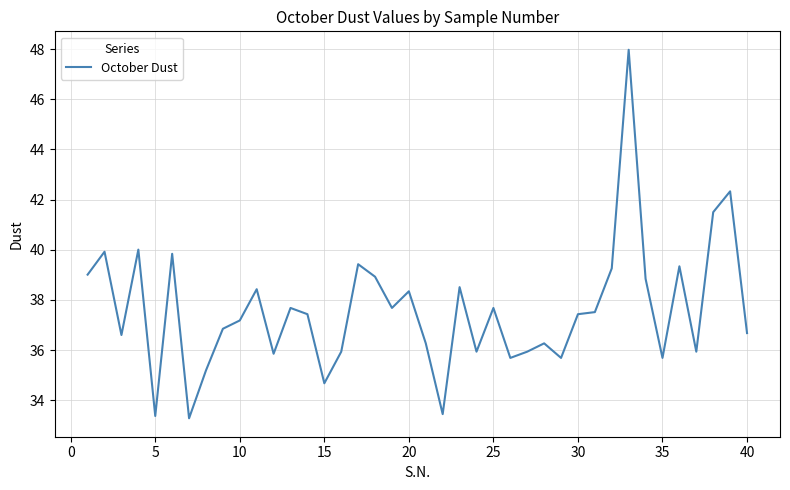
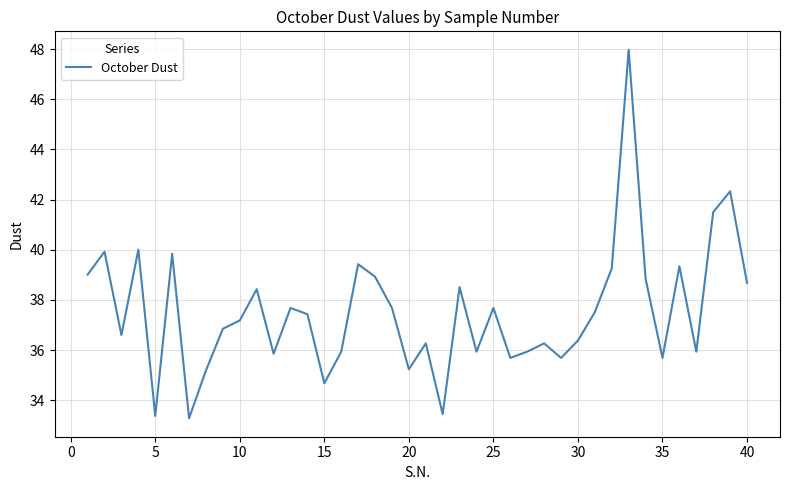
20: 38.3 -> 35.2
30: 37.4 -> 36.4
40: 36.7 -> 38.7
